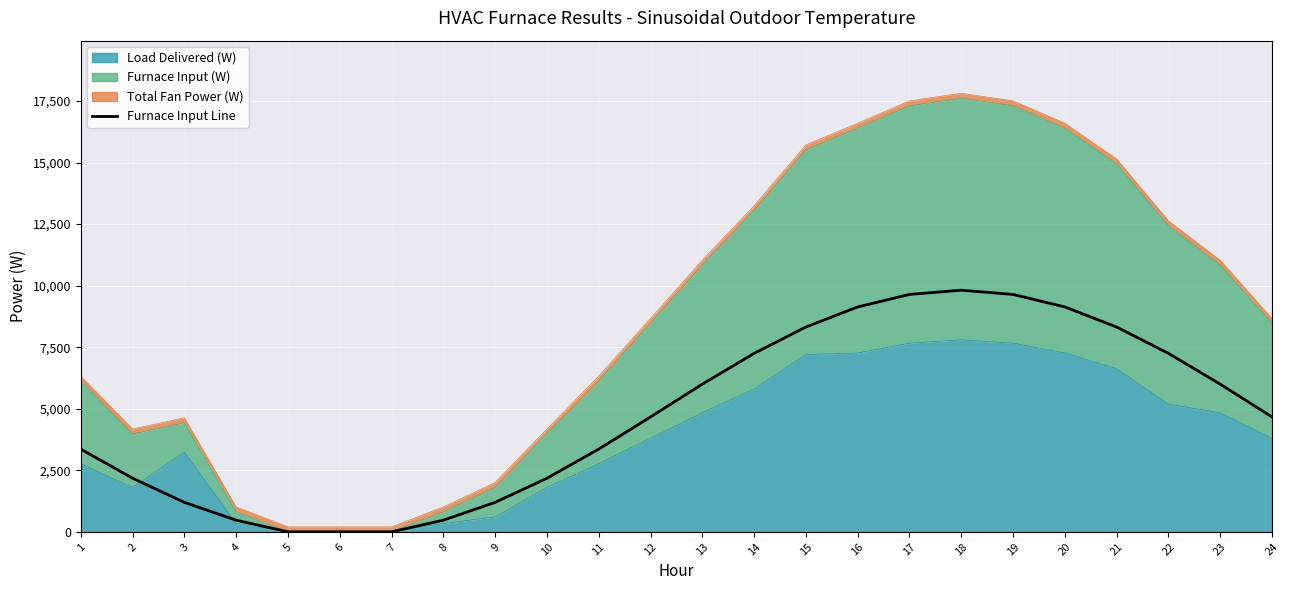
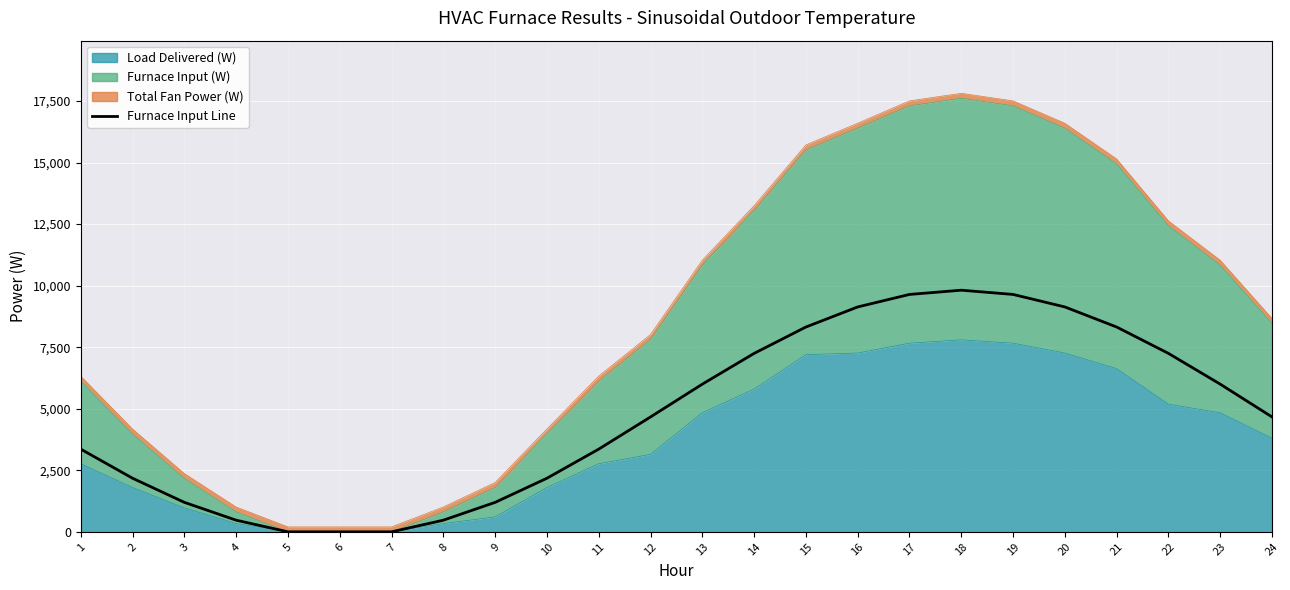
Load Delivered (W), 3: 3,200 -> 1,000
Load Delivered (W), 12: 3,800 -> 3,100
